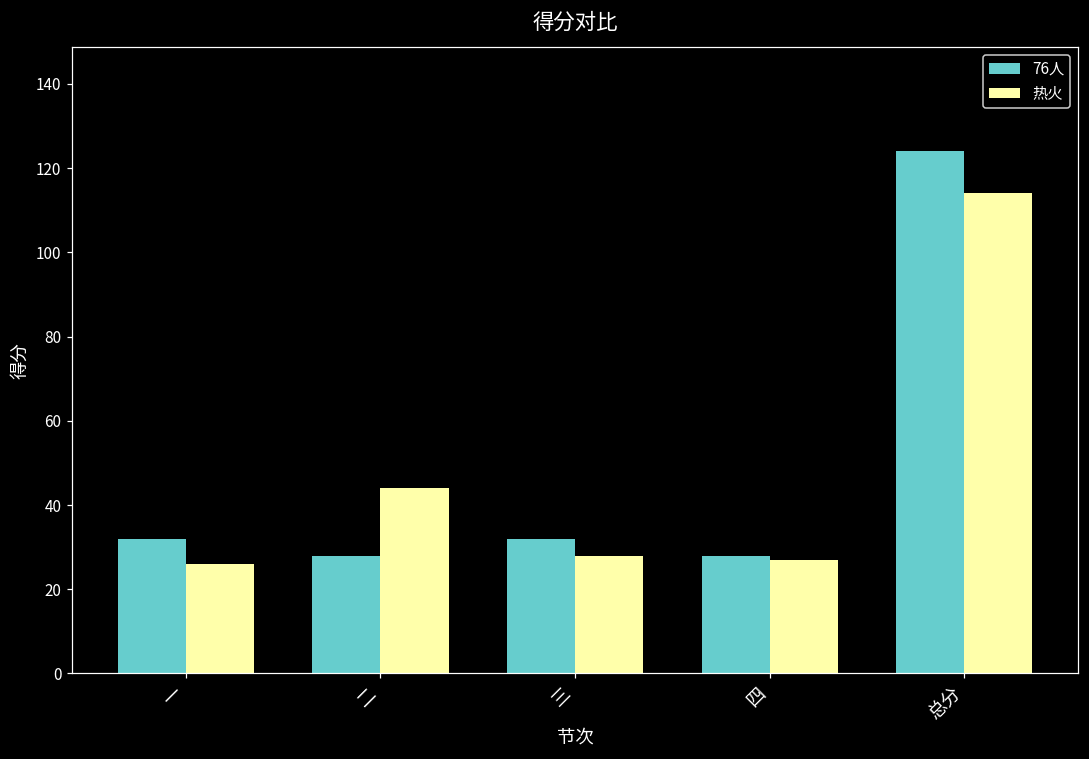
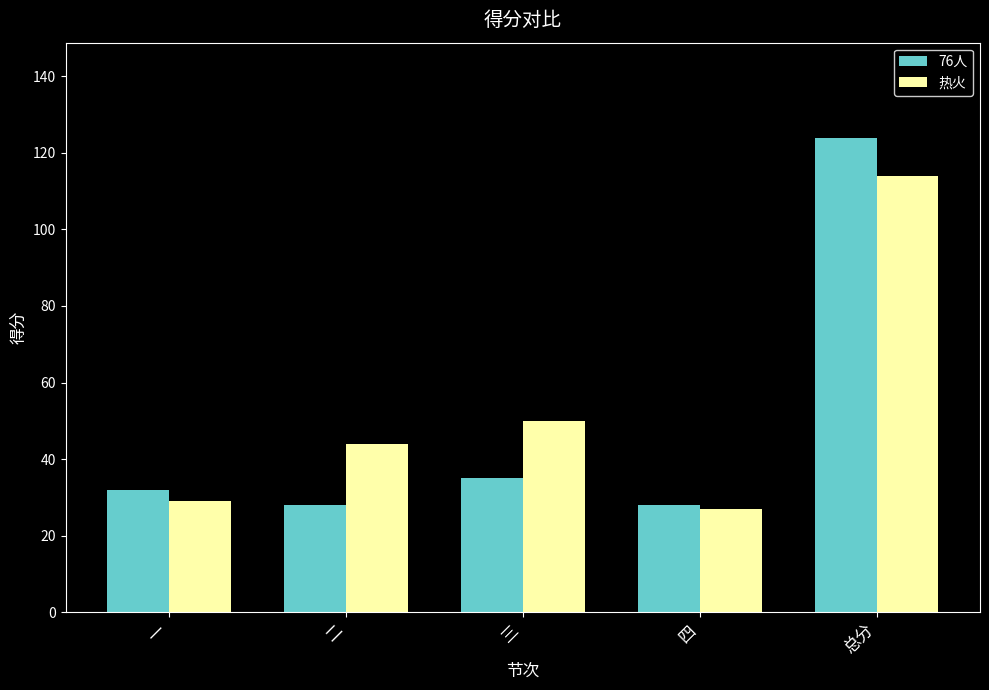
热火, 一: 26 -> 29
76人, 三: 32 -> 35
热火, 三: 28 -> 50
